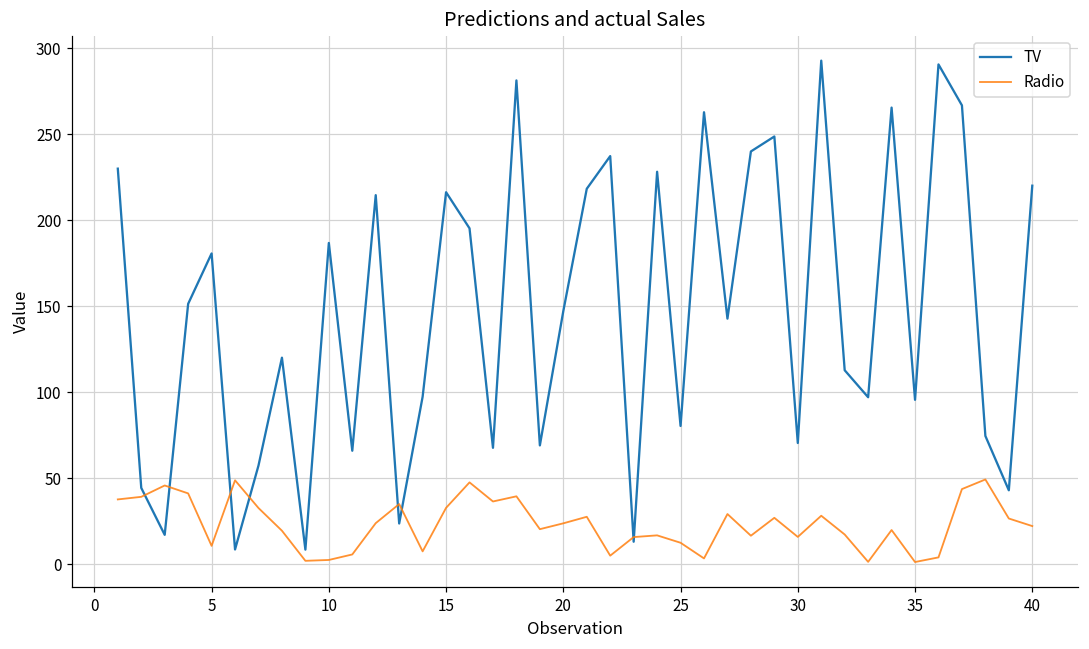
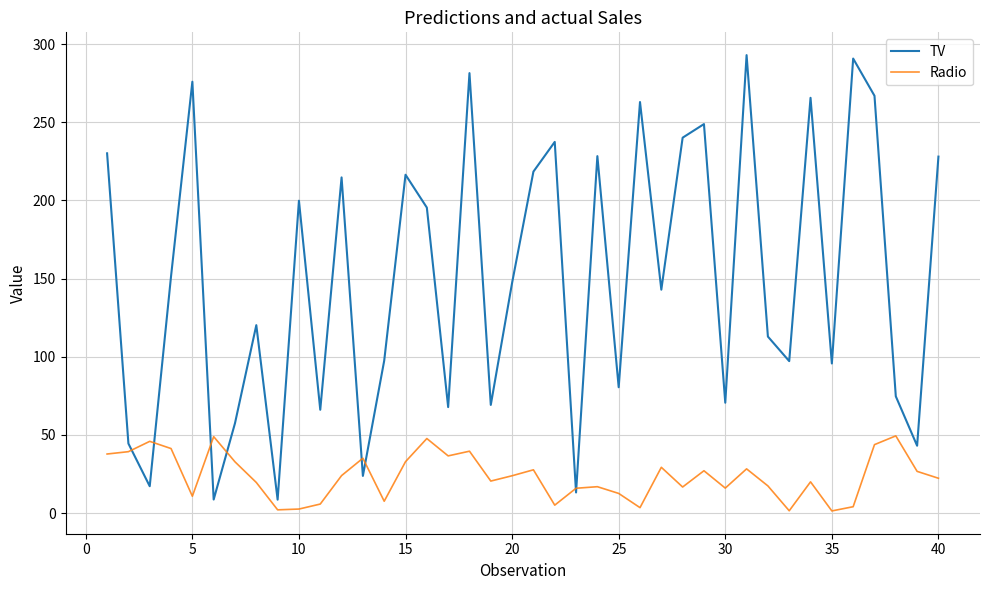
TV, 5: 181 -> 276
TV, 10: 187 -> 200
TV, 40: 220 -> 228
